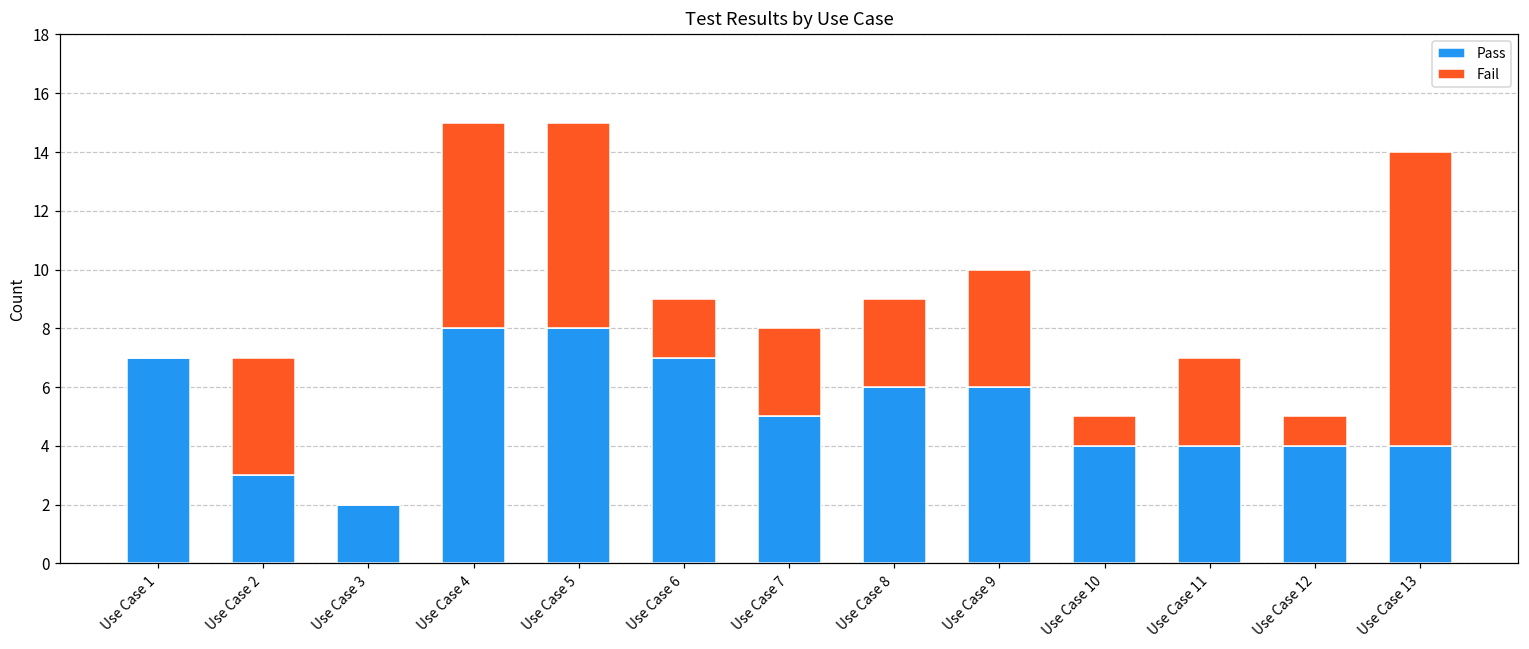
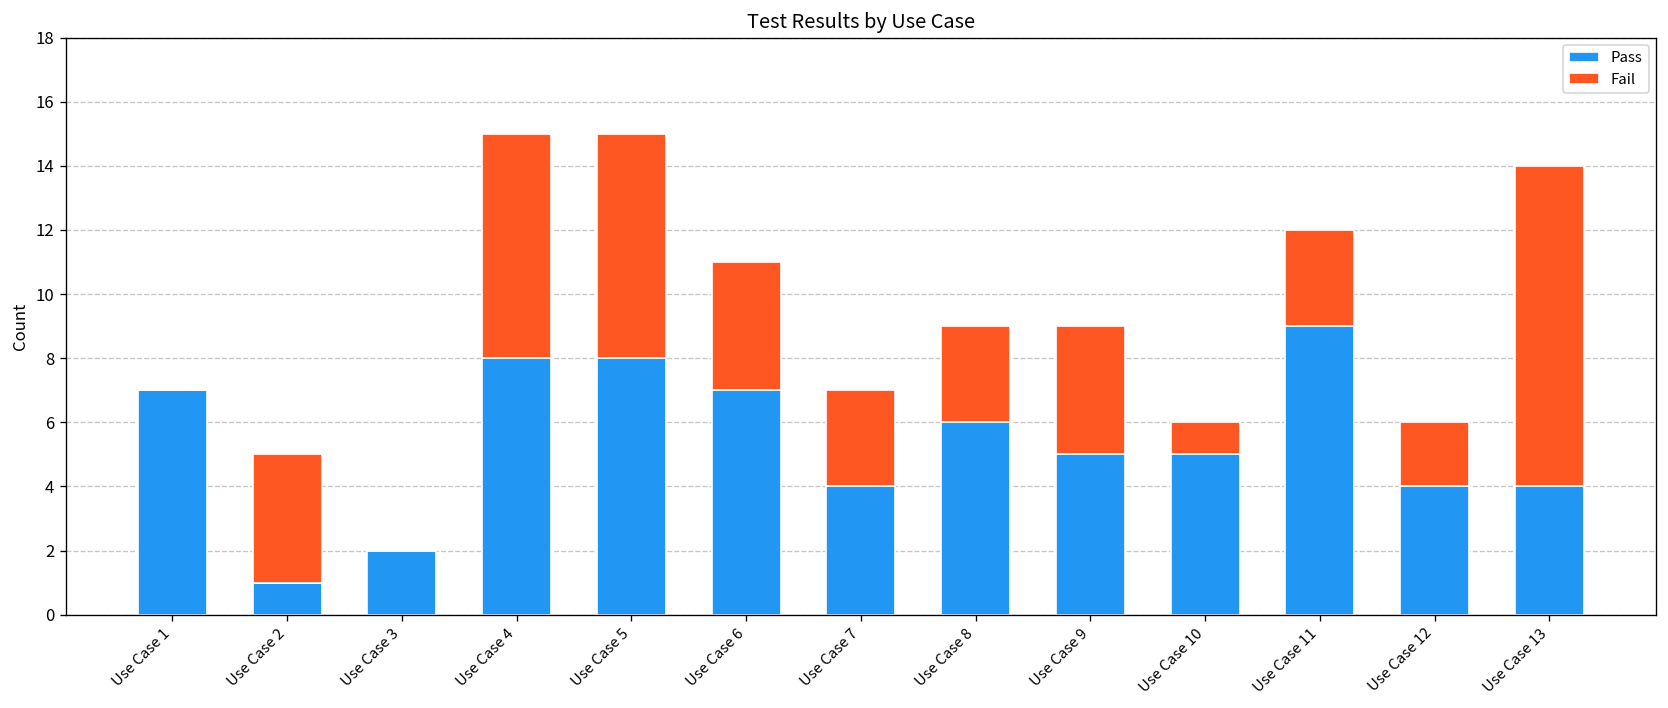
Pass, Use Case 2: 3 -> 1
Fail, Use Case 6: 2 -> 4
Pass, Use Case 7: 5 -> 4
Pass, Use Case 9: 6 -> 5
Pass, Use Case 10: 4 -> 5
Pass, Use Case 11: 4 -> 9
Fail, Use Case 12: 1 -> 2
